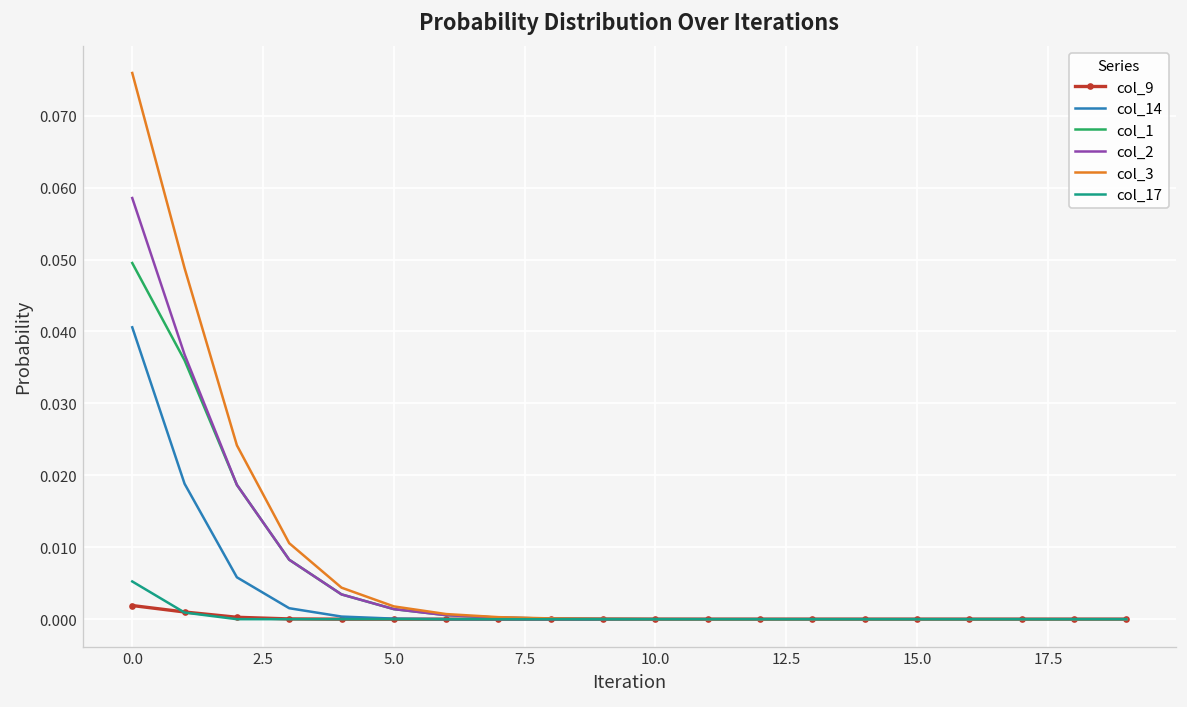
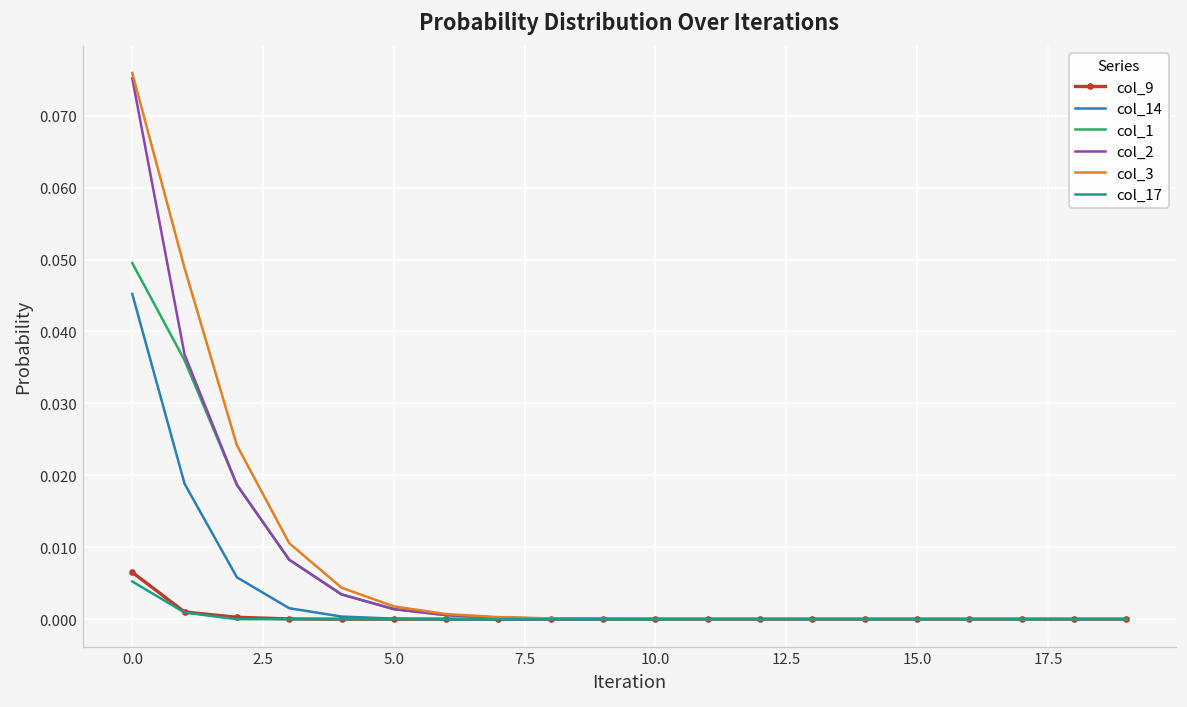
col_9, 0.0: 0.002 -> 0.007
col_14, 0.0: 0.041 -> 0.045
col_2, 0.0: 0.059 -> 0.075
